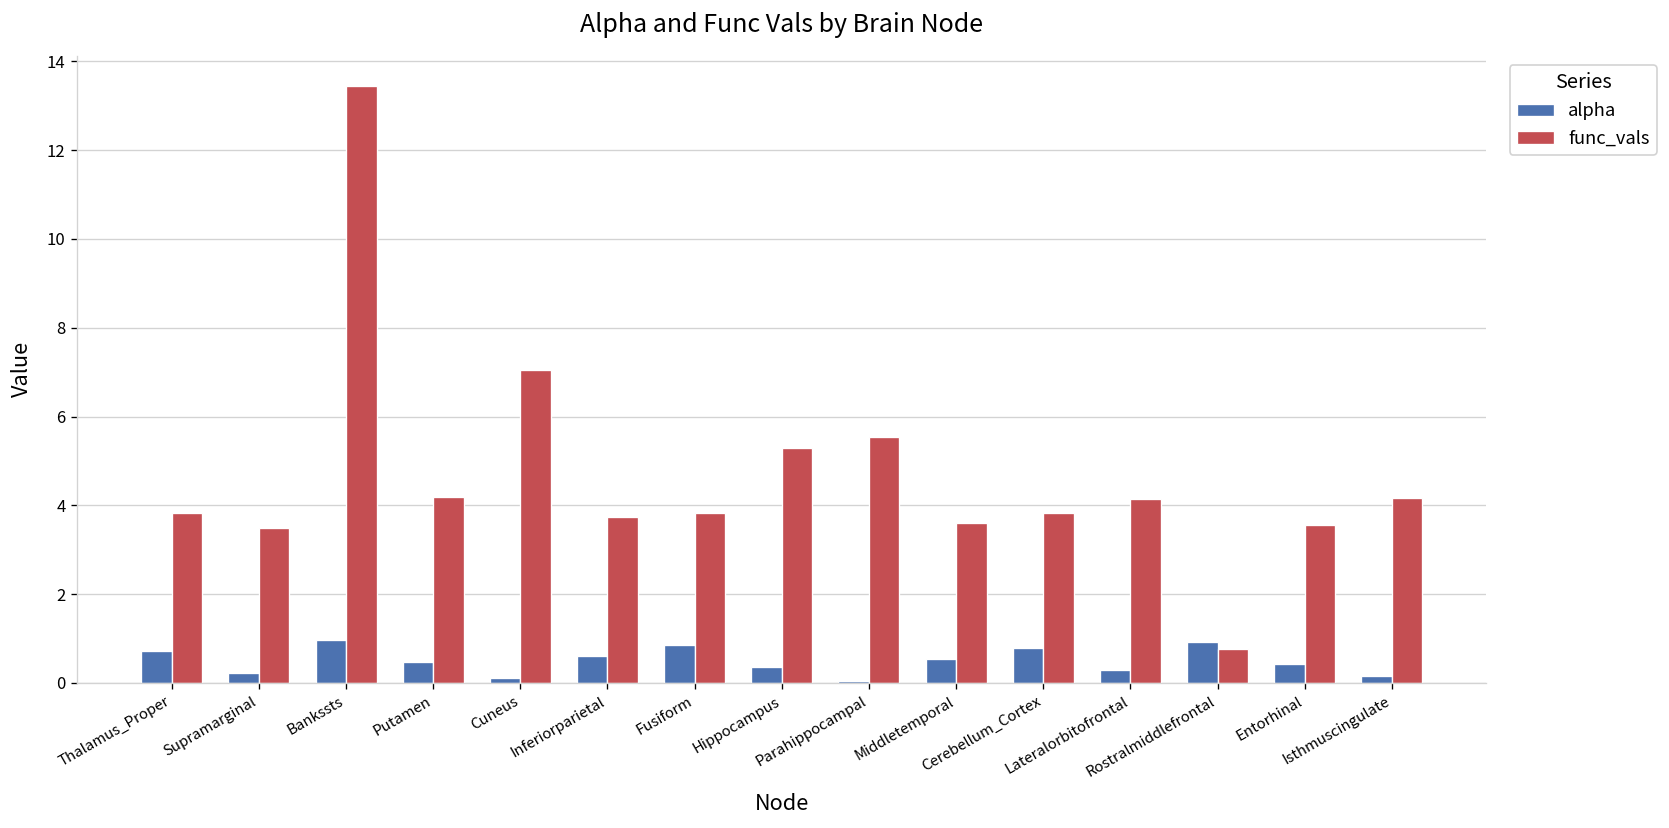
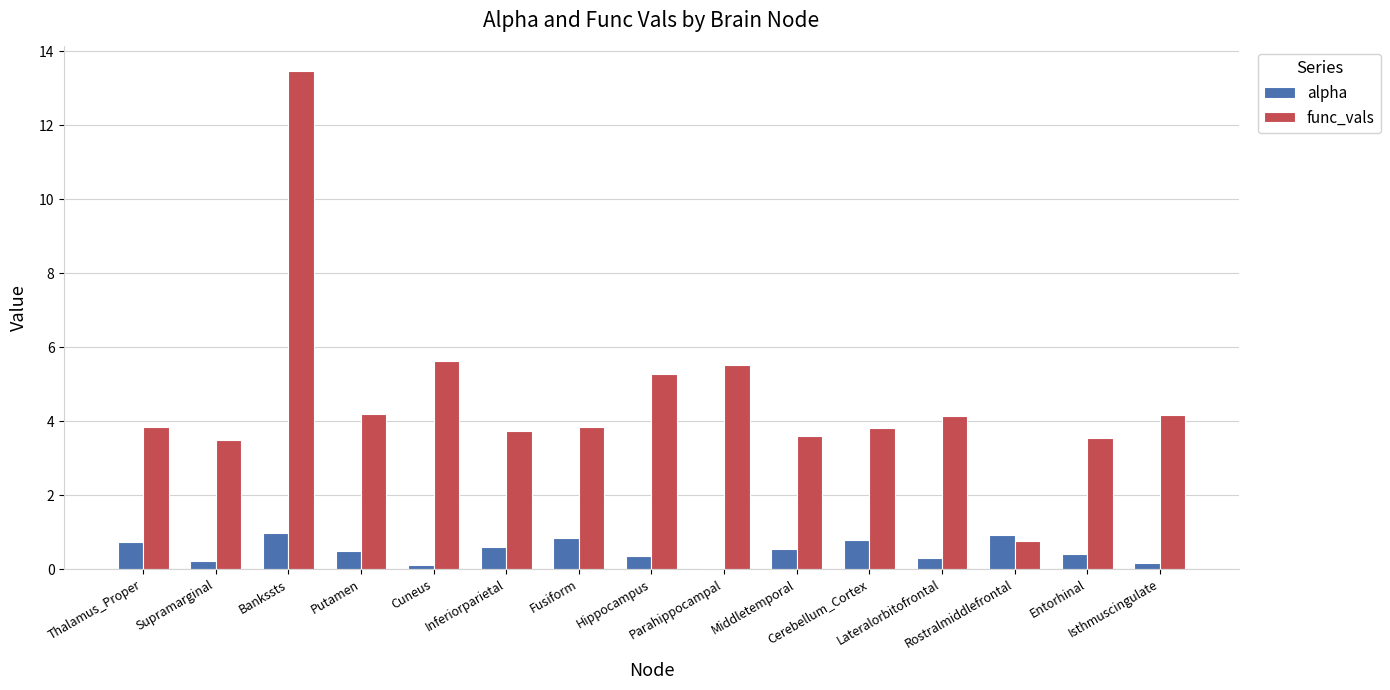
func_vals, Cuneus: 7.0 -> 5.6
